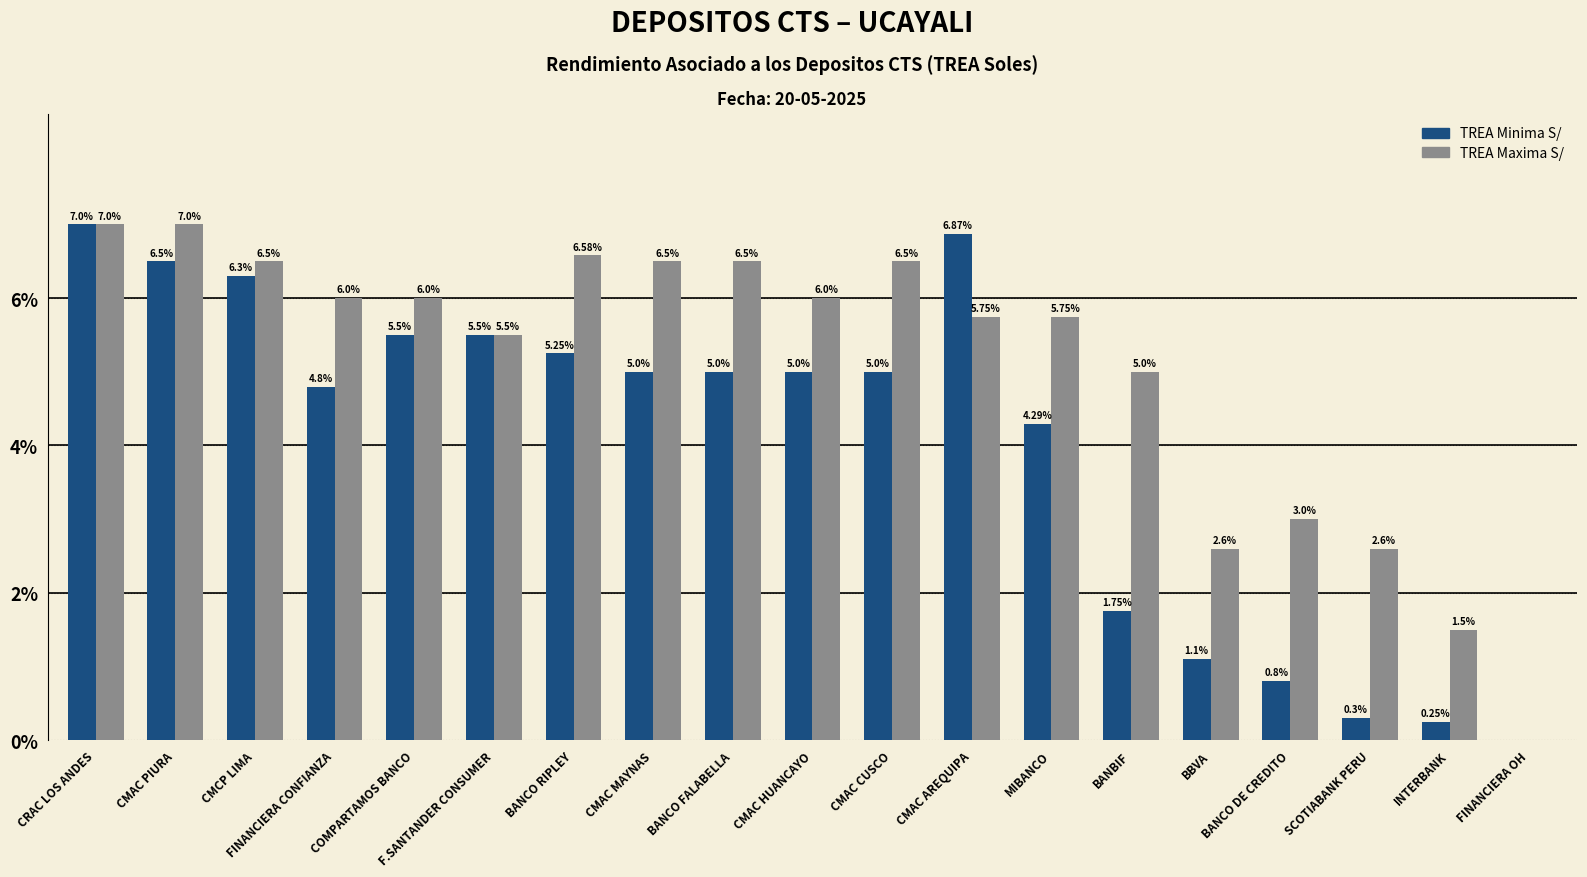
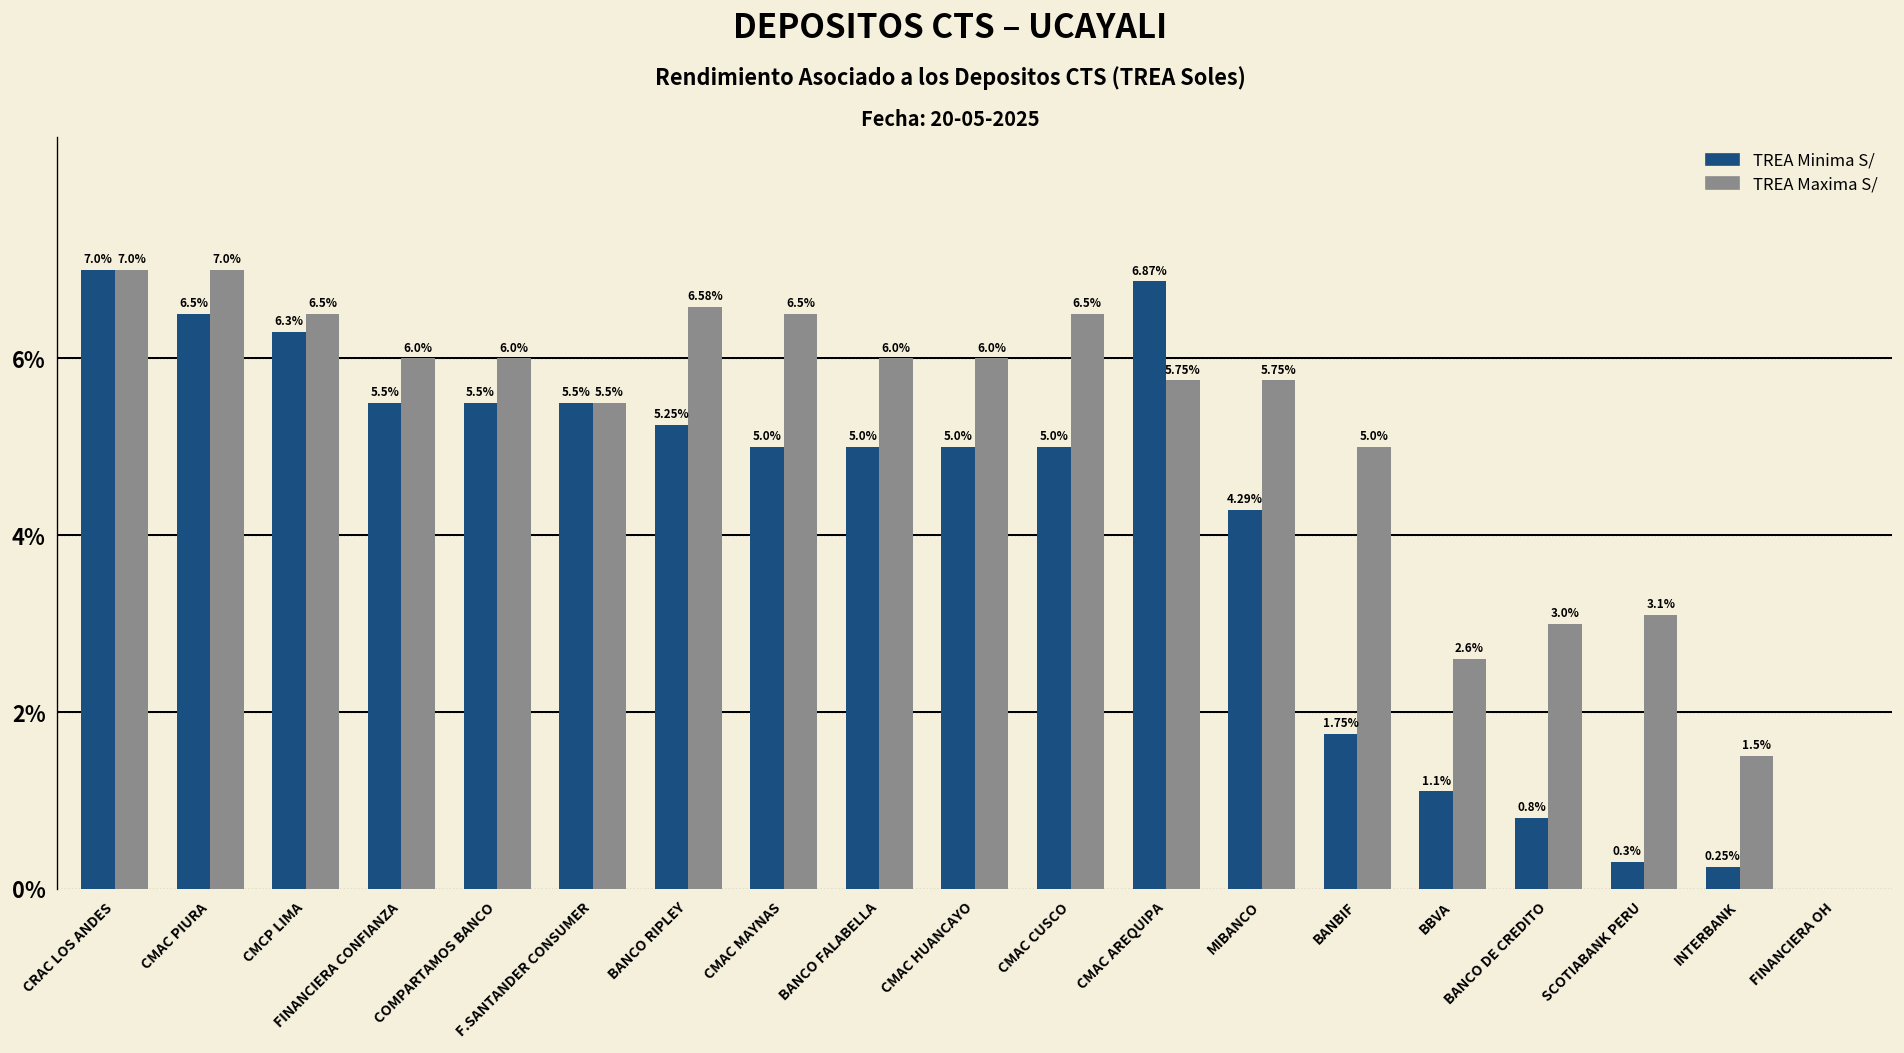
TREA Minima S/, FINANCIERA CONFIANZA: 4.8% -> 5.5%
TREA Maxima S/, BANCO FALABELLA: 6.5% -> 6.0%
TREA Maxima S/, SCOTIABANK PERU: 2.6% -> 3.1%
